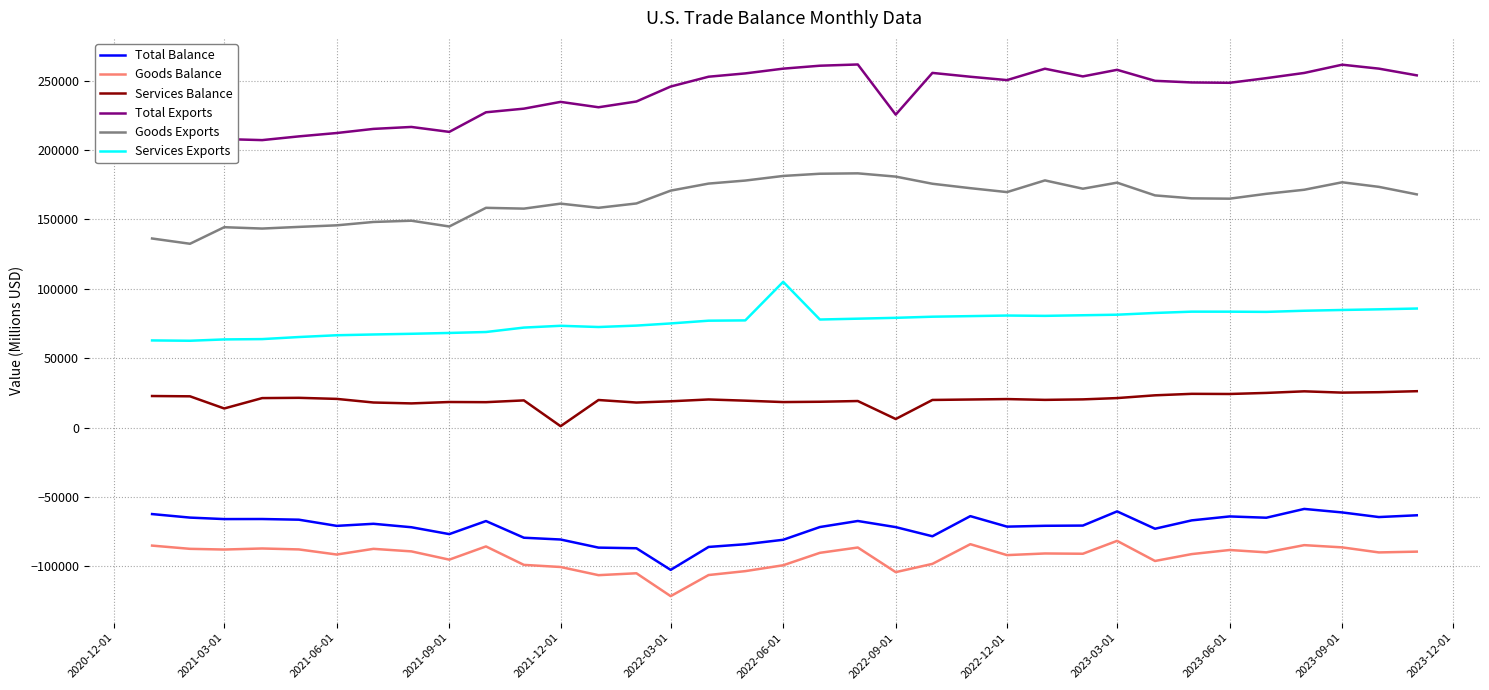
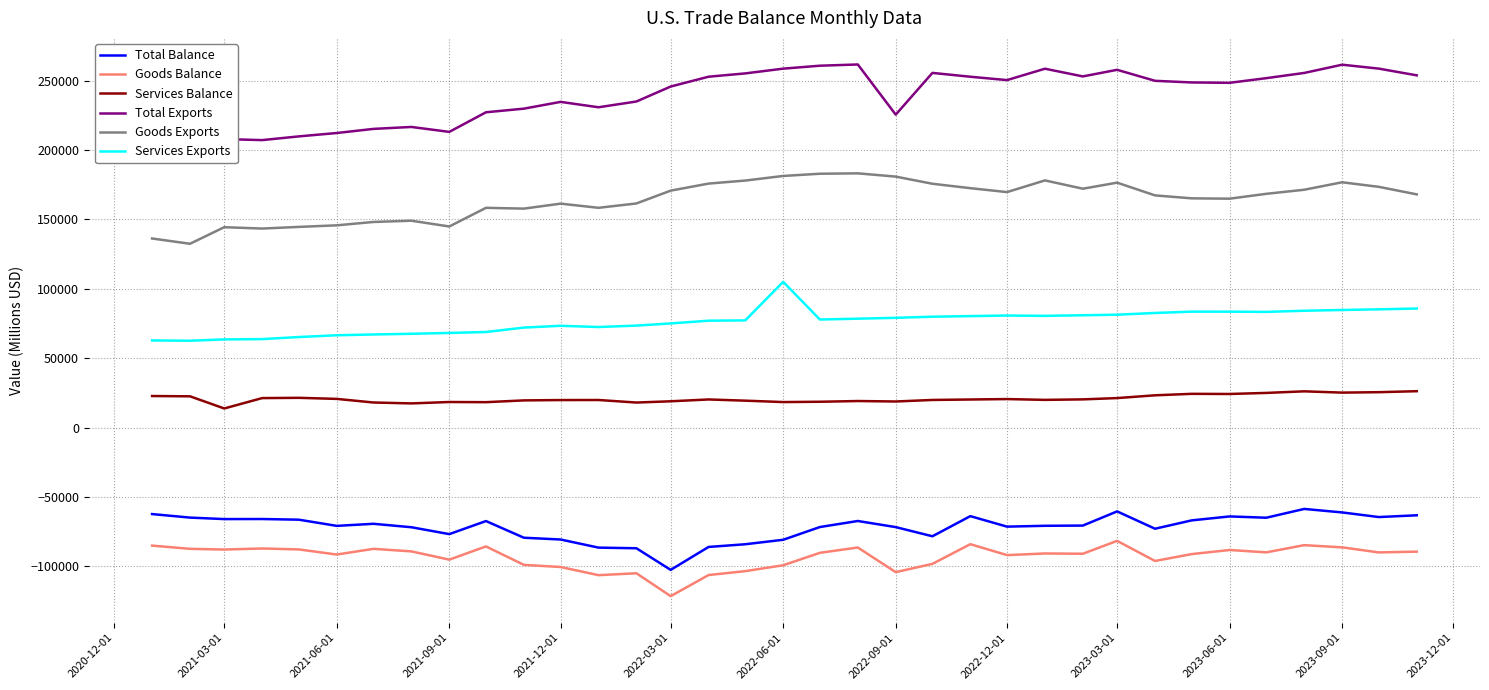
Services Balance, 2021-12-01: 1000 -> 20000
Services Balance, 2022-09-01: 6000 -> 19000
